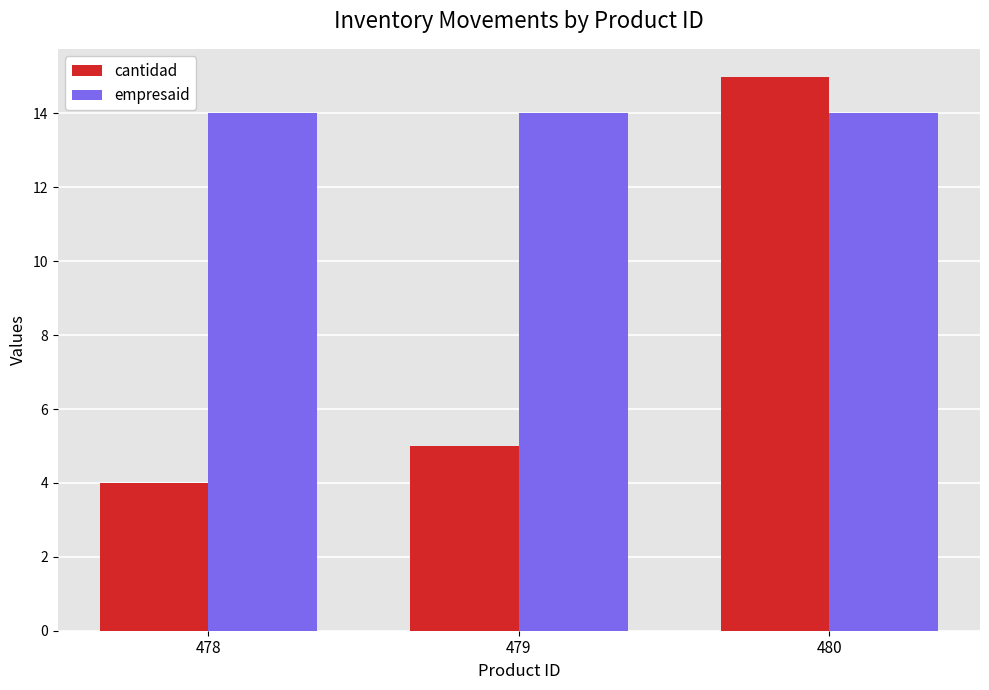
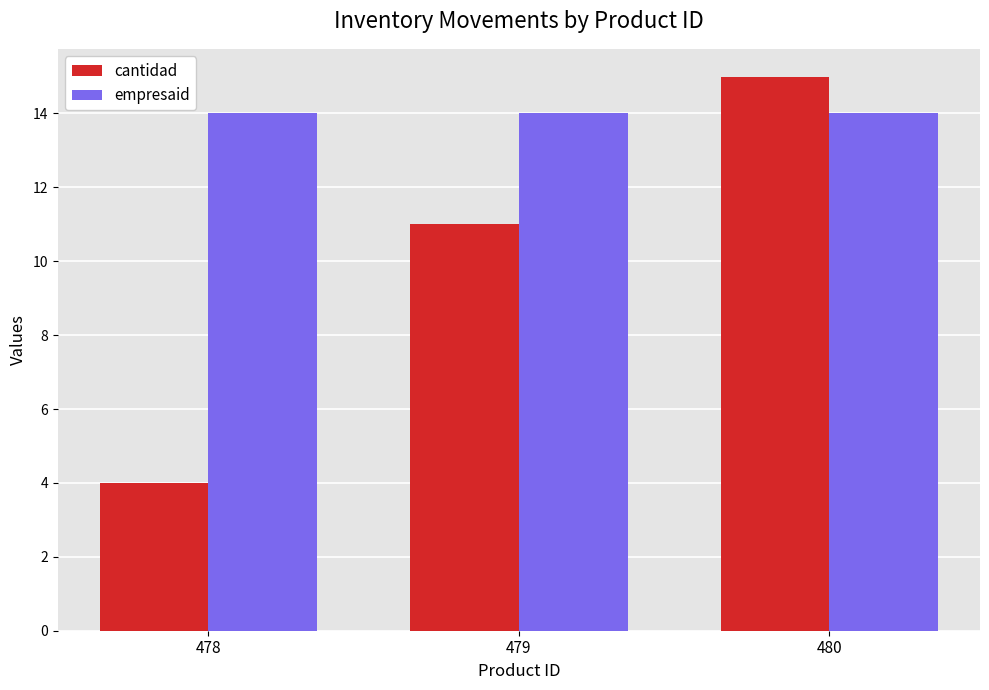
cantidad, 479: 5 -> 11
